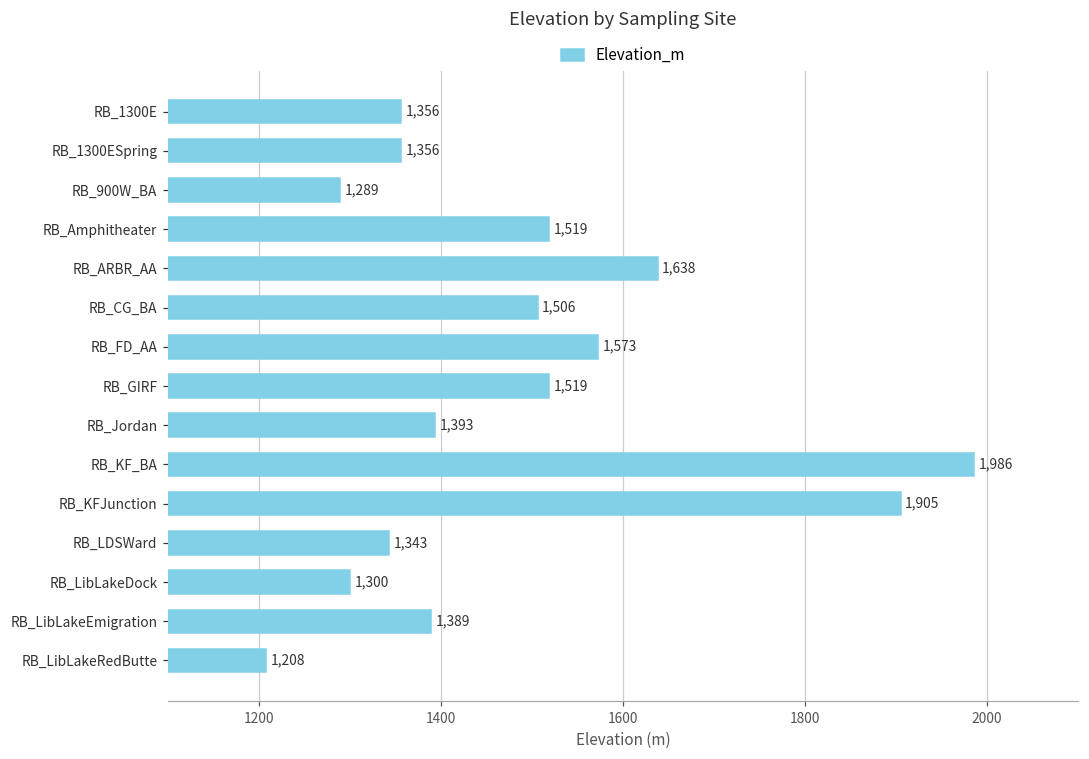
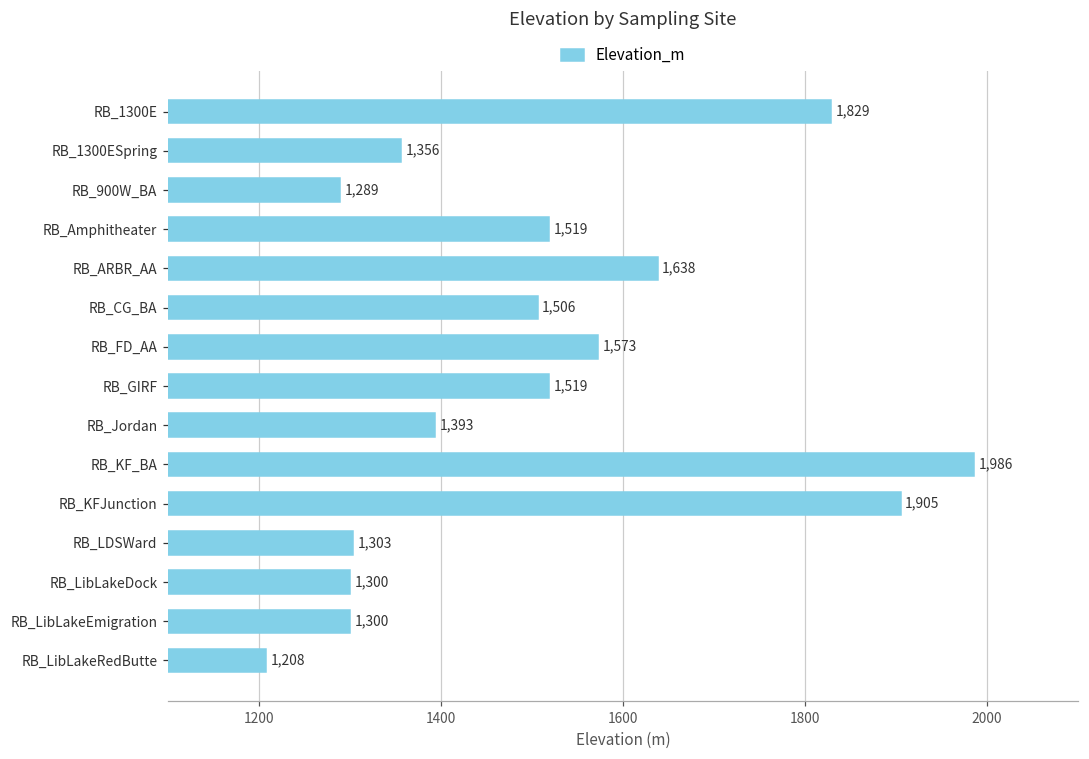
RB_1300E: 1,356 -> 1,829
RB_LDSWard: 1,343 -> 1,303
RB_LibLakeEmigration: 1,389 -> 1,300
